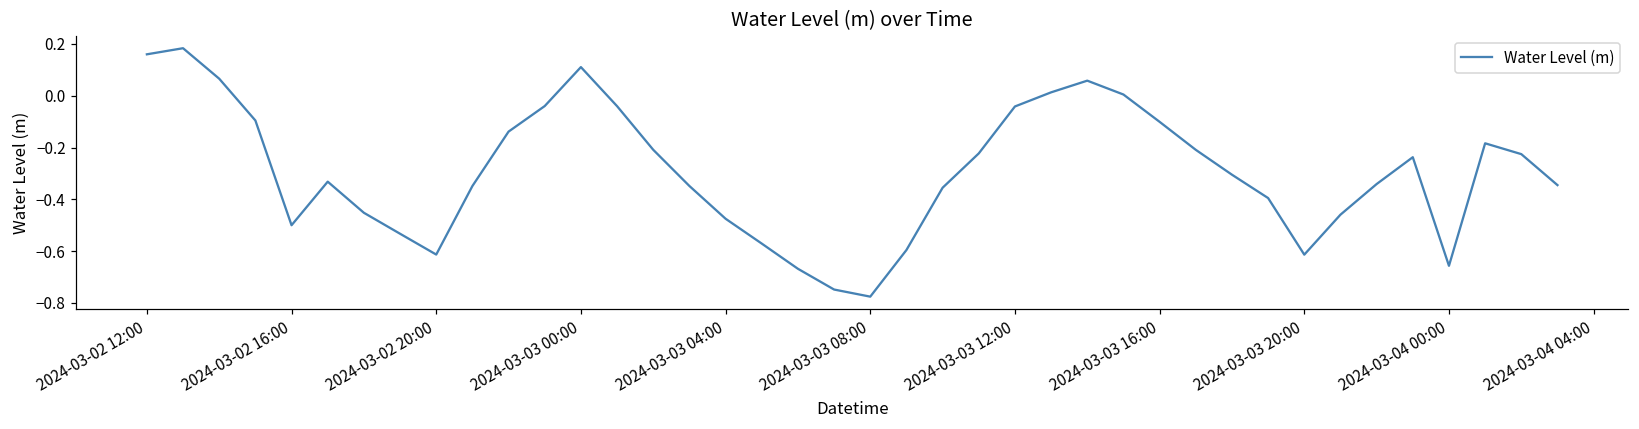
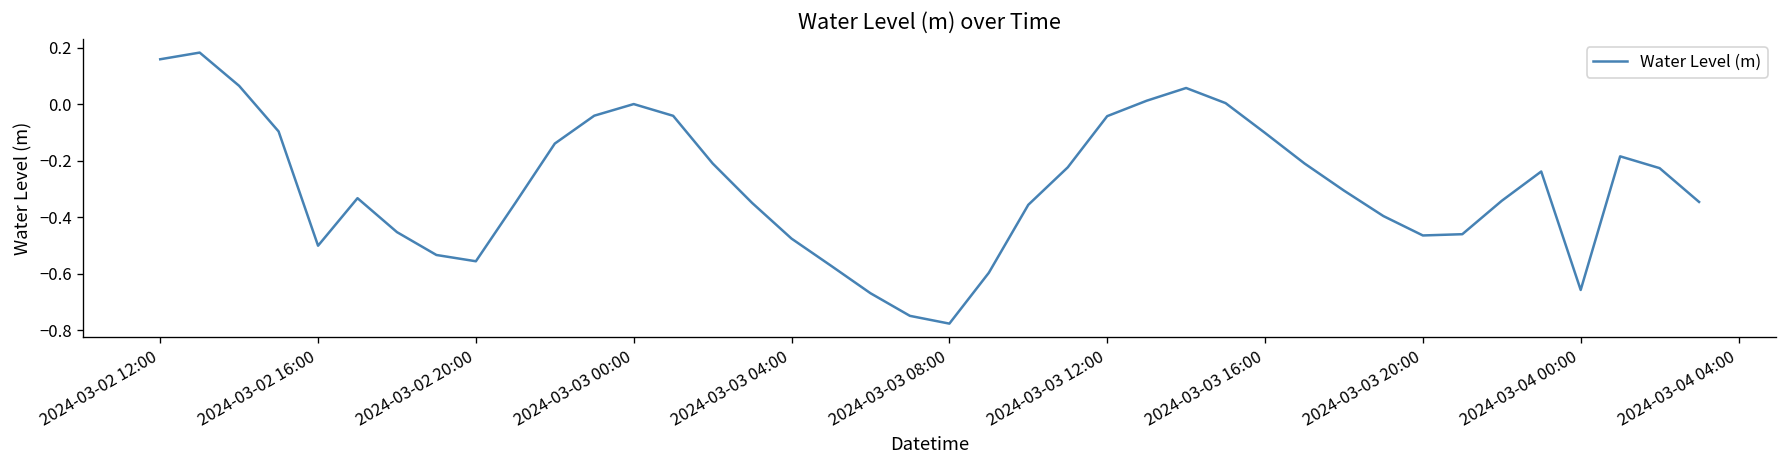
2024-03-02 20:00: -0.61 -> -0.56
2024-03-03 00:00: 0.11 -> 0.00
2024-03-03 20:00: -0.61 -> -0.46
